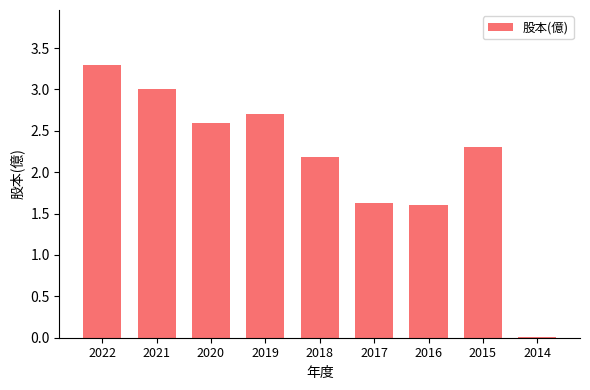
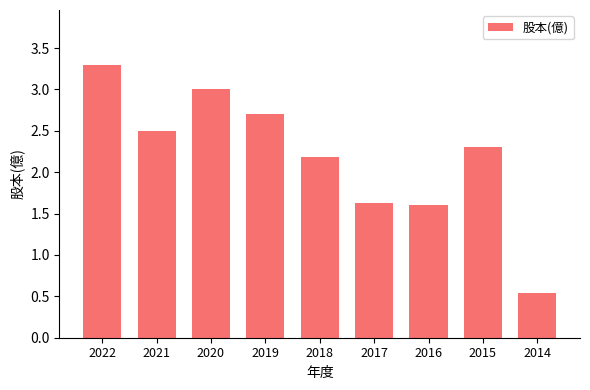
2021: 3.0 -> 2.5
2020: 2.6 -> 3.0
2014: 0.0 -> 0.5
